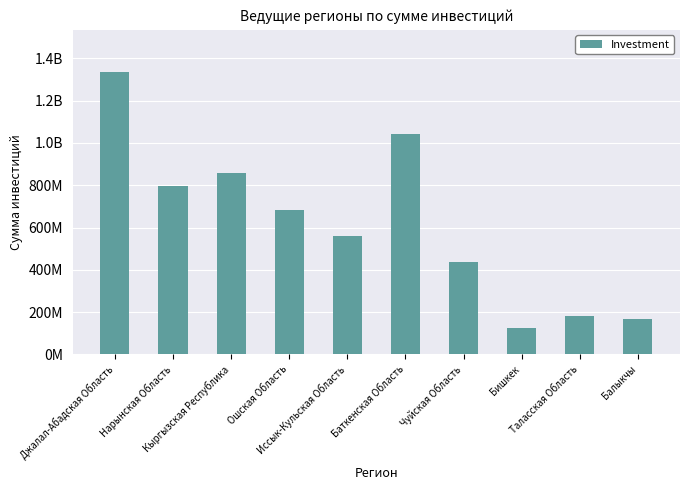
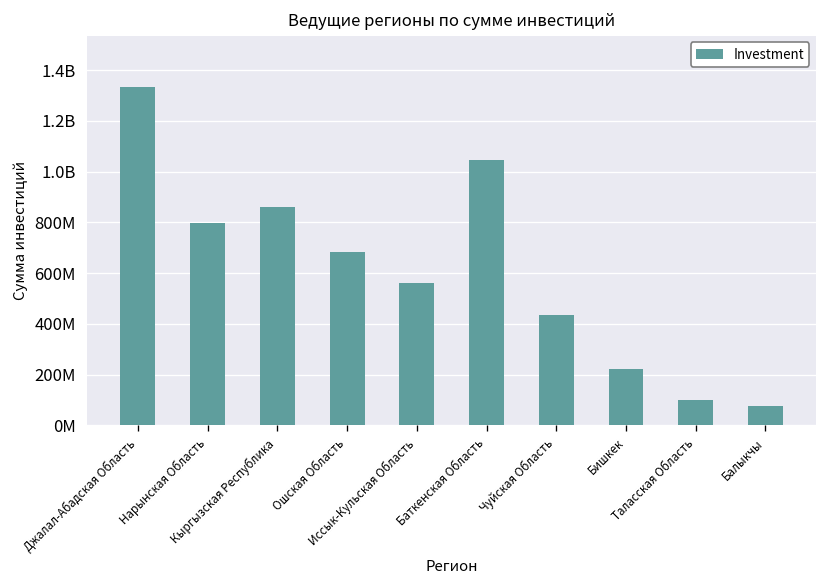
Бишкек: 130000000 -> 220000000
Таласская Область: 180000000 -> 100000000
Балыкчы: 170000000 -> 80000000
